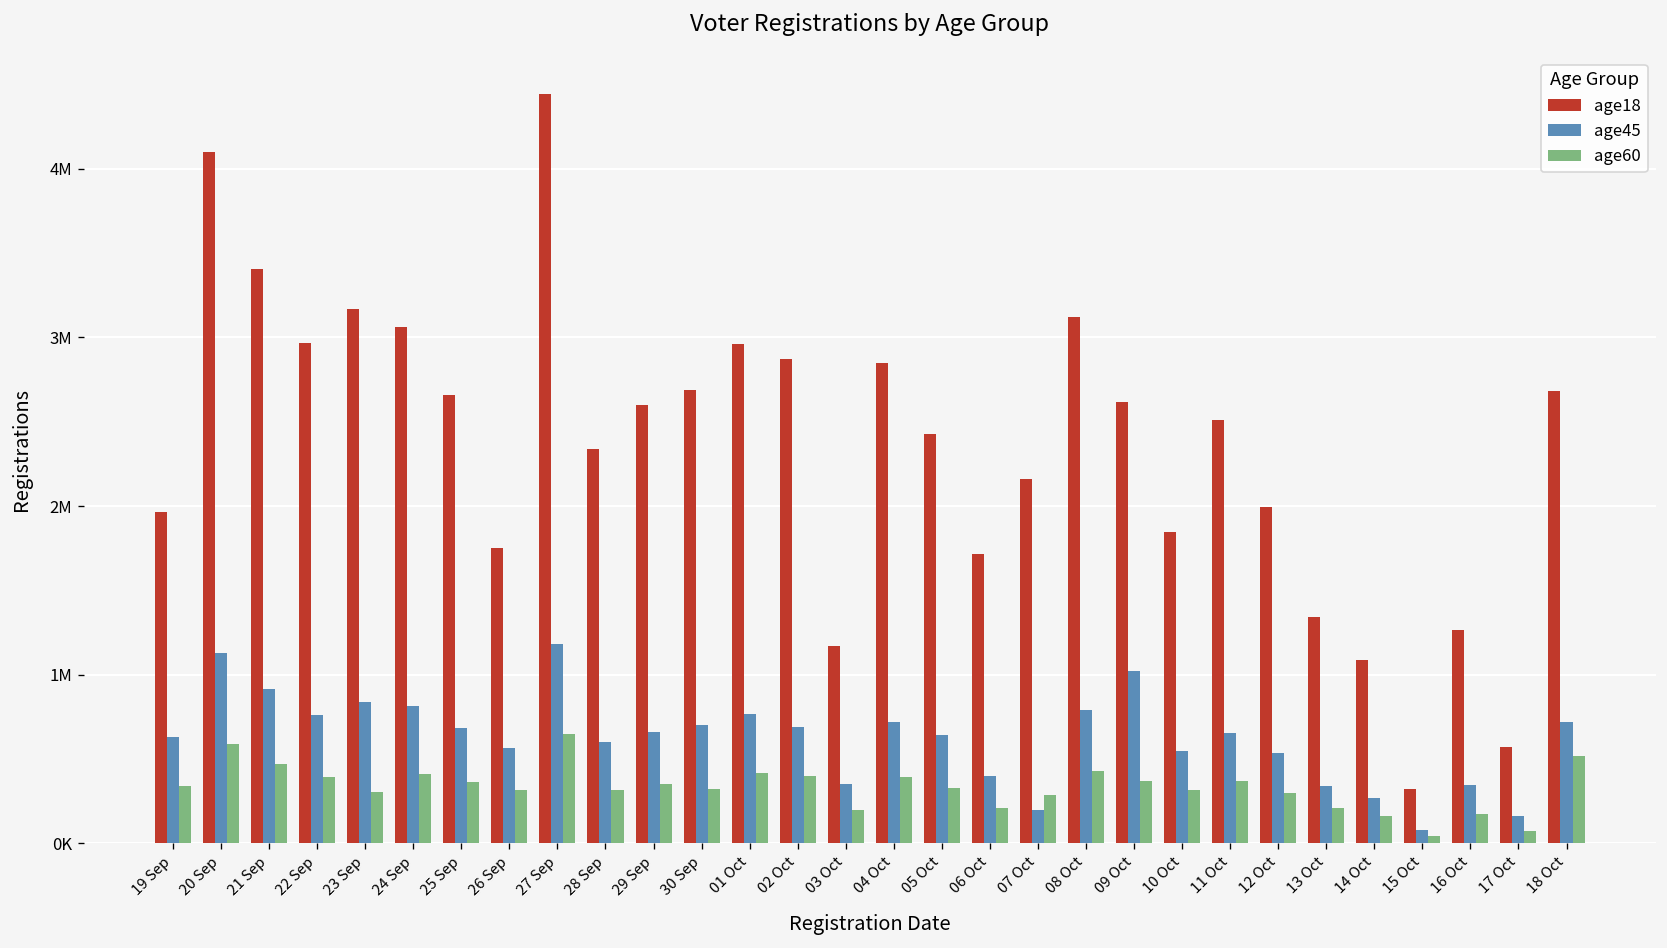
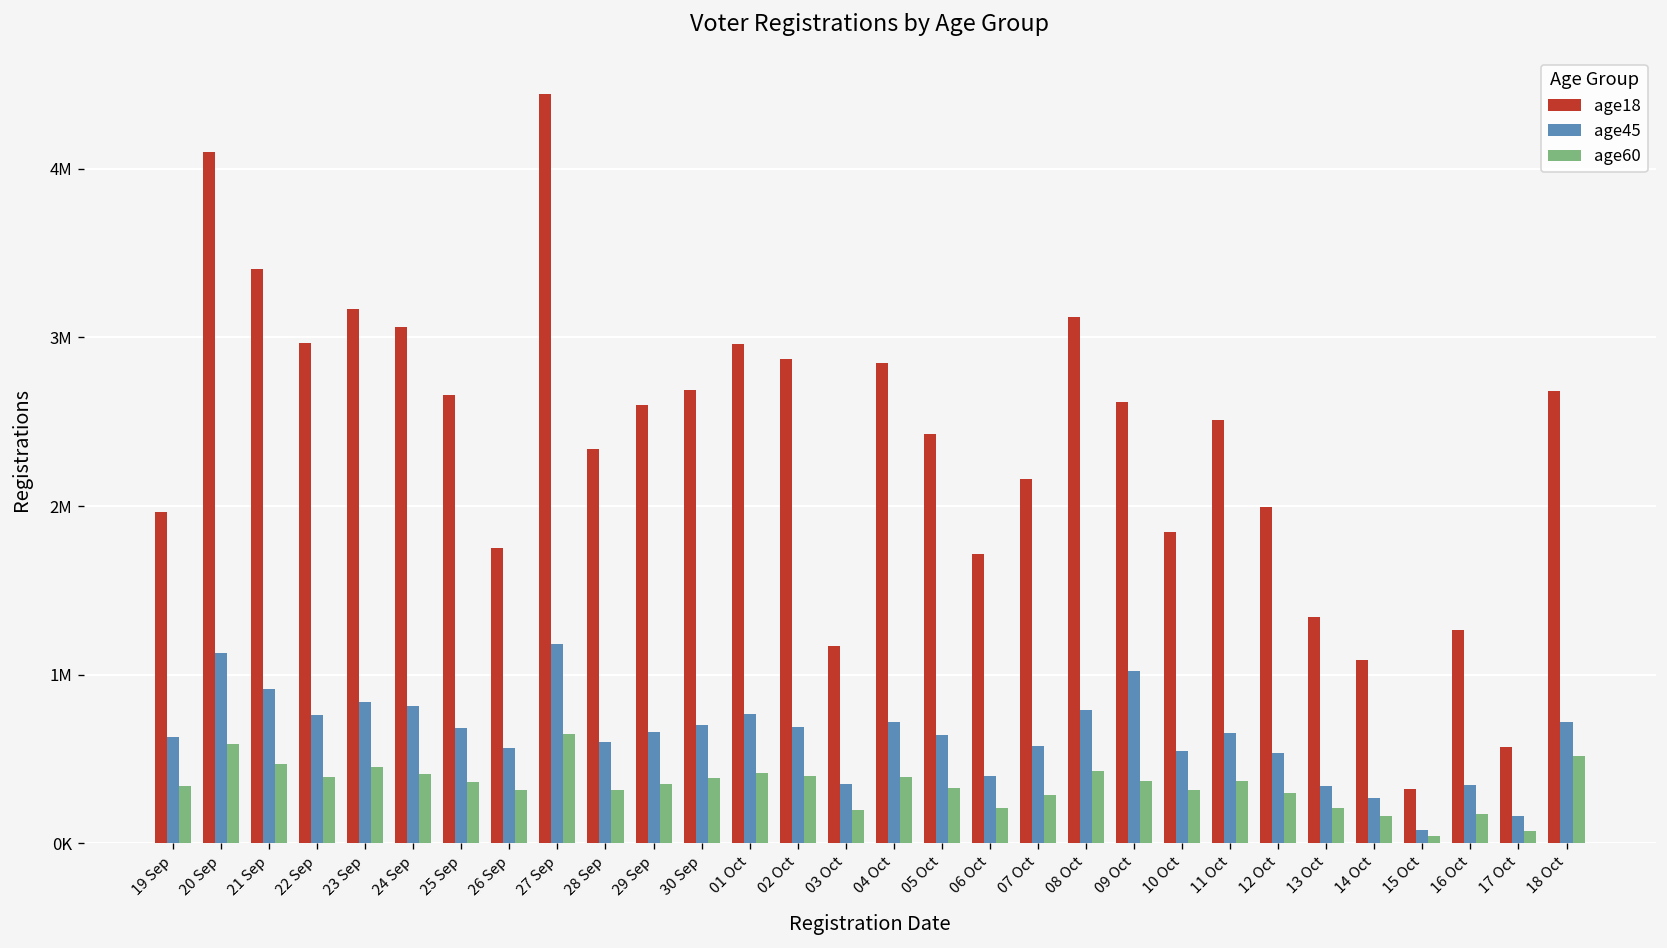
age60, 23 Sep: 300000 -> 450000
age60, 30 Sep: 320000 -> 390000
age45, 07 Oct: 200000 -> 580000
